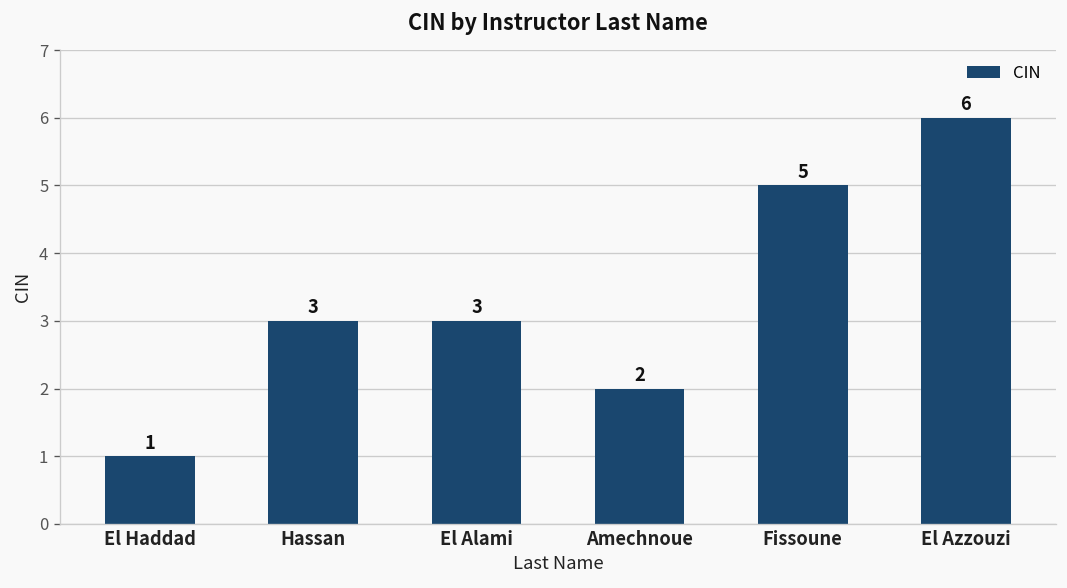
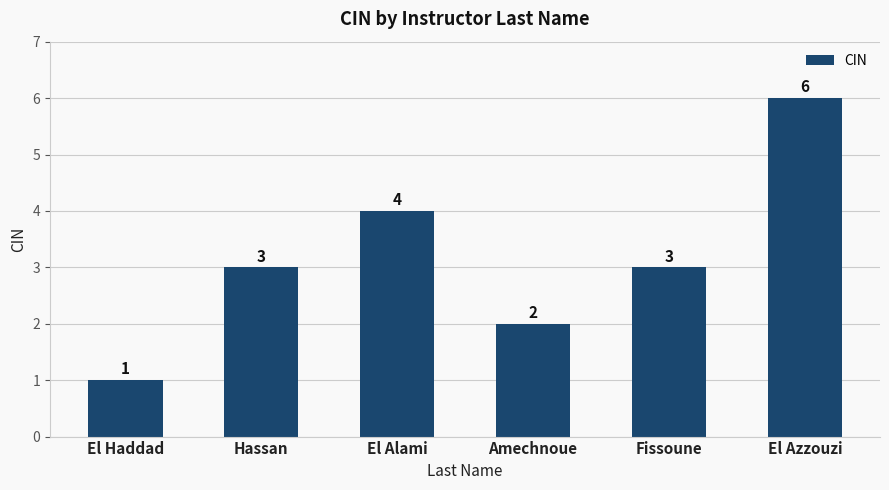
El Alami: 3 -> 4
Fissoune: 5 -> 3
